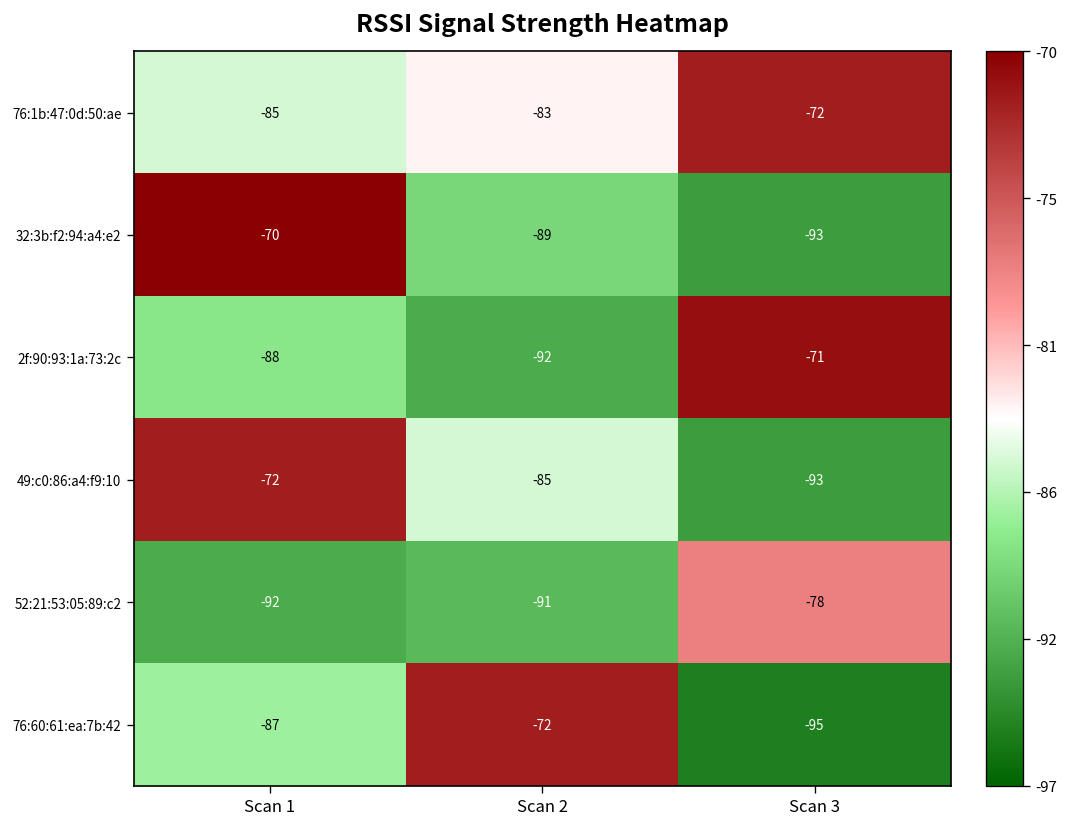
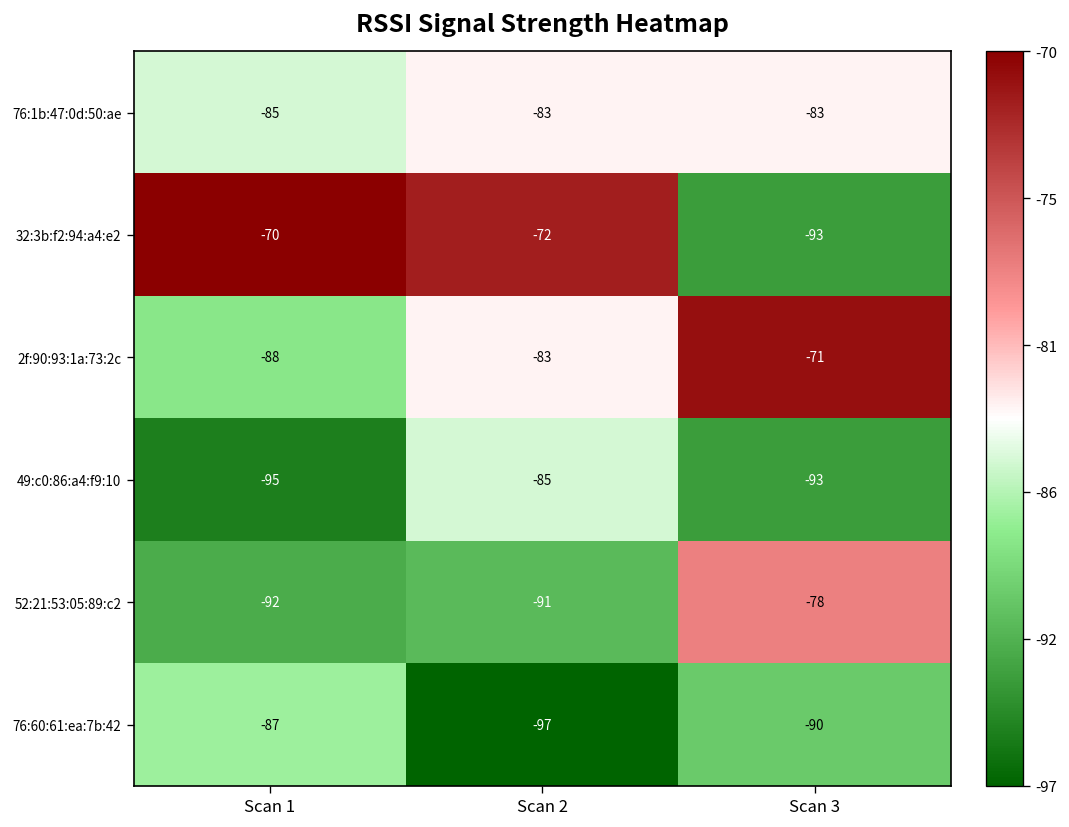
76:1b:47:0d:50:ae, Scan 3: -72 -> -83
32:3b:f2:94:a4:e2, Scan 2: -89 -> -72
2f:90:93:1a:73:2c, Scan 2: -92 -> -83
49:c0:86:a4:f9:10, Scan 1: -72 -> -95
76:60:61:ea:7b:42, Scan 2: -72 -> -97
76:60:61:ea:7b:42, Scan 3: -95 -> -90
